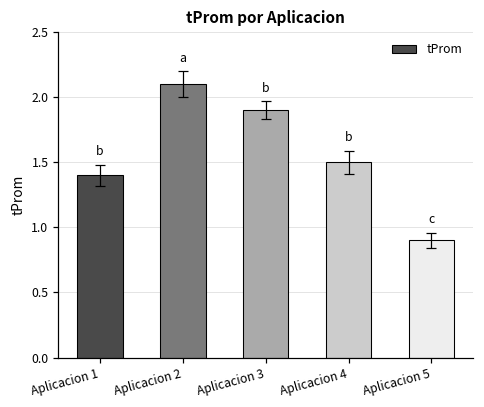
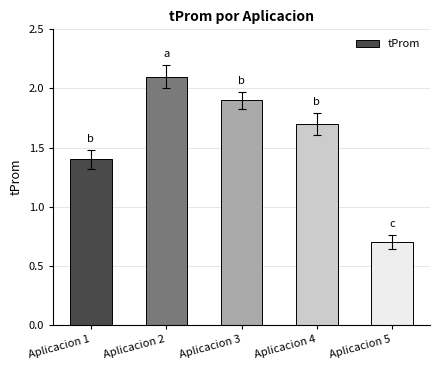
tProm, Aplicacion 4: 1.5 -> 1.7
tProm, Aplicacion 5: 0.9 -> 0.7
